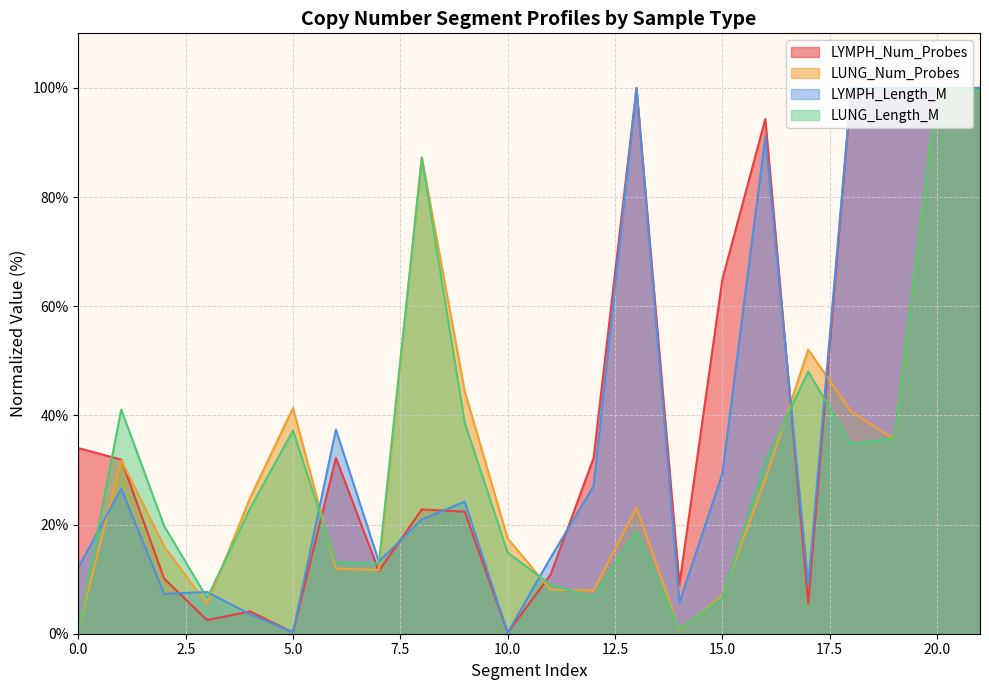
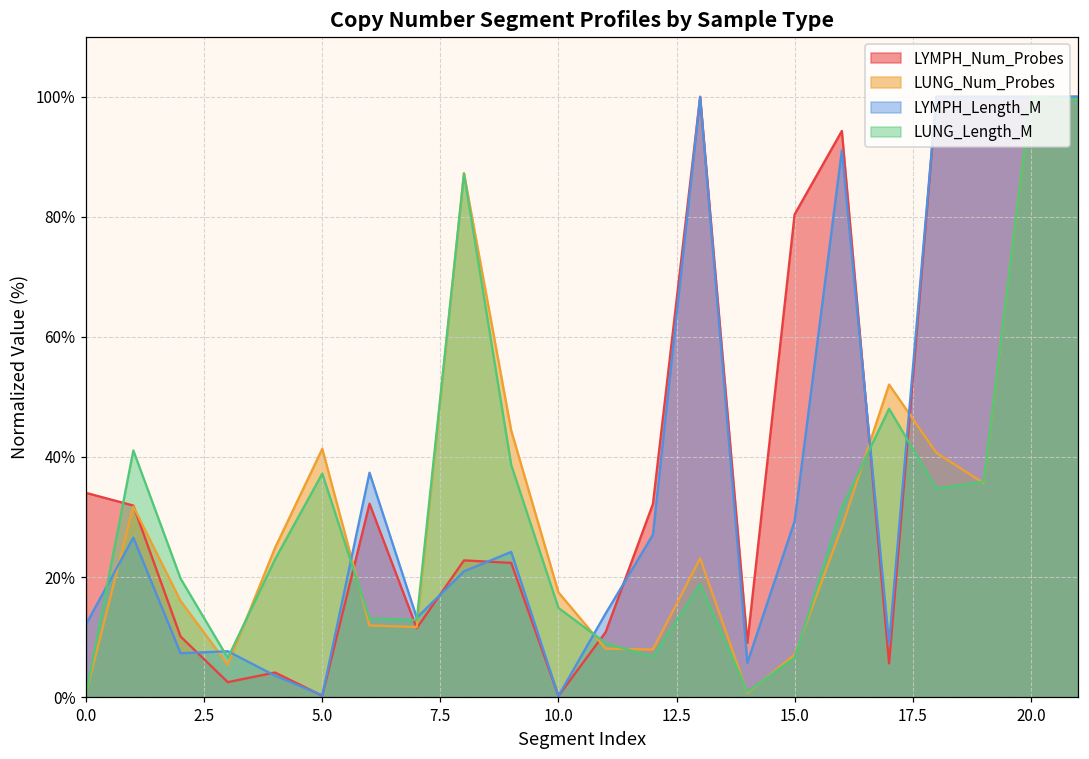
LYMPH_Num_Probes, 15.0: 65% -> 80%
